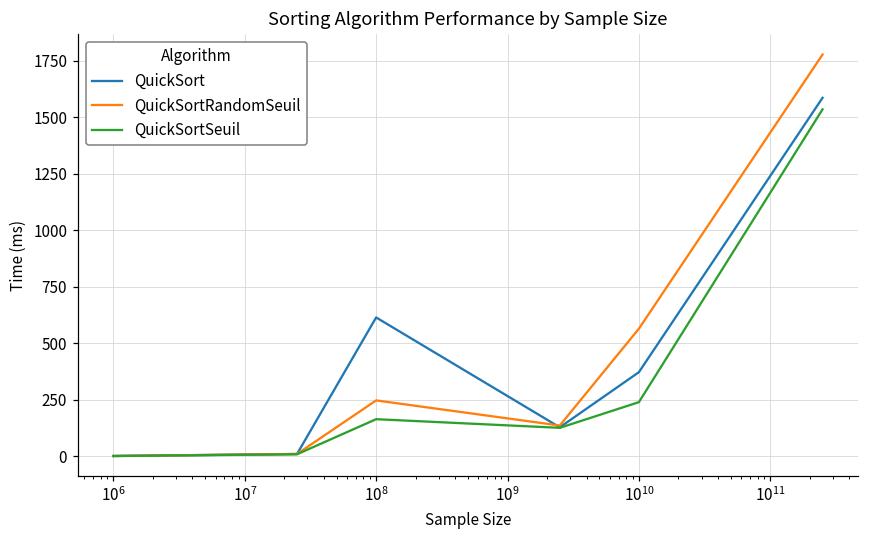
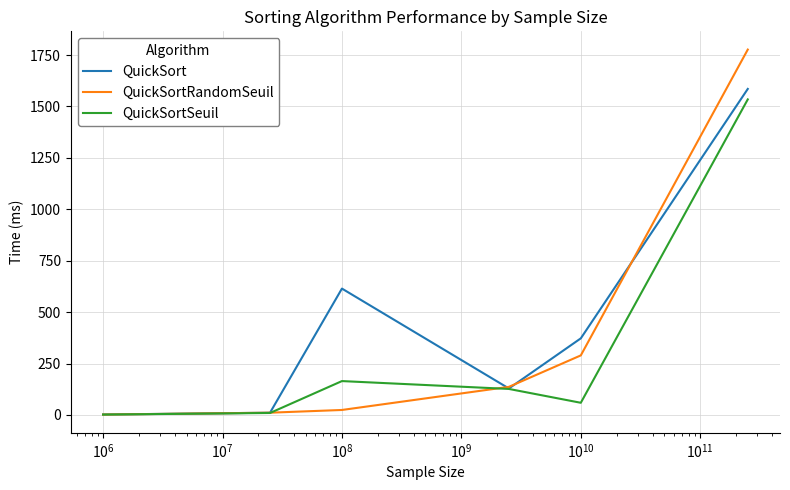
QuickSortRandomSeuil, 10^8: 250 -> 20
QuickSortRandomSeuil, 10^10: 560 -> 290
QuickSortSeuil, 10^10: 240 -> 60
